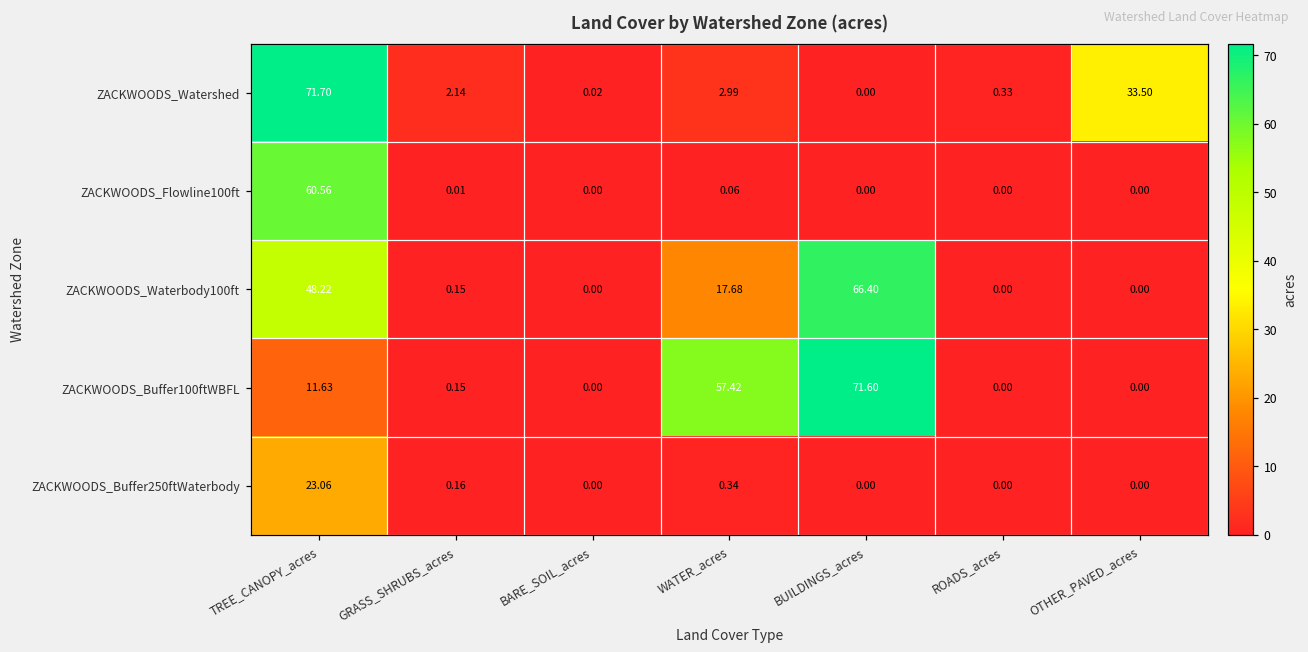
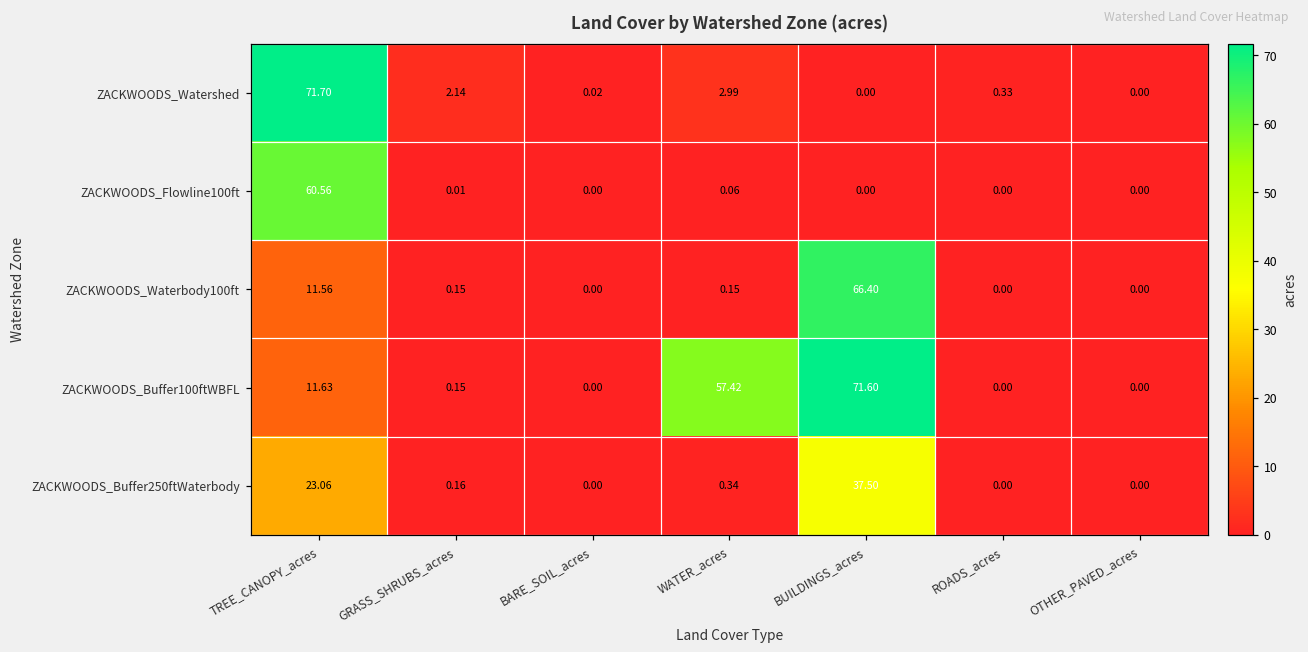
ZACKWOODS_Watershed, OTHER_PAVED_acres: 33.50 -> 0.00
ZACKWOODS_Waterbody100ft, TREE_CANOPY_acres: 48.22 -> 11.56
ZACKWOODS_Waterbody100ft, WATER_acres: 17.68 -> 0.15
ZACKWOODS_Buffer250ftWaterbody, BUILDINGS_acres: 0.00 -> 37.50
